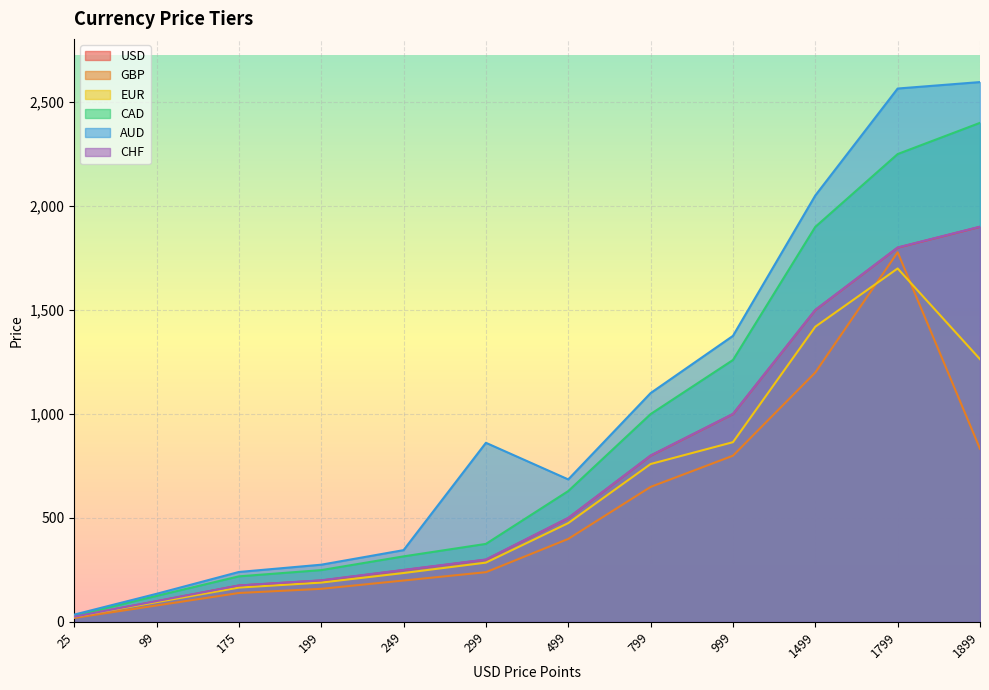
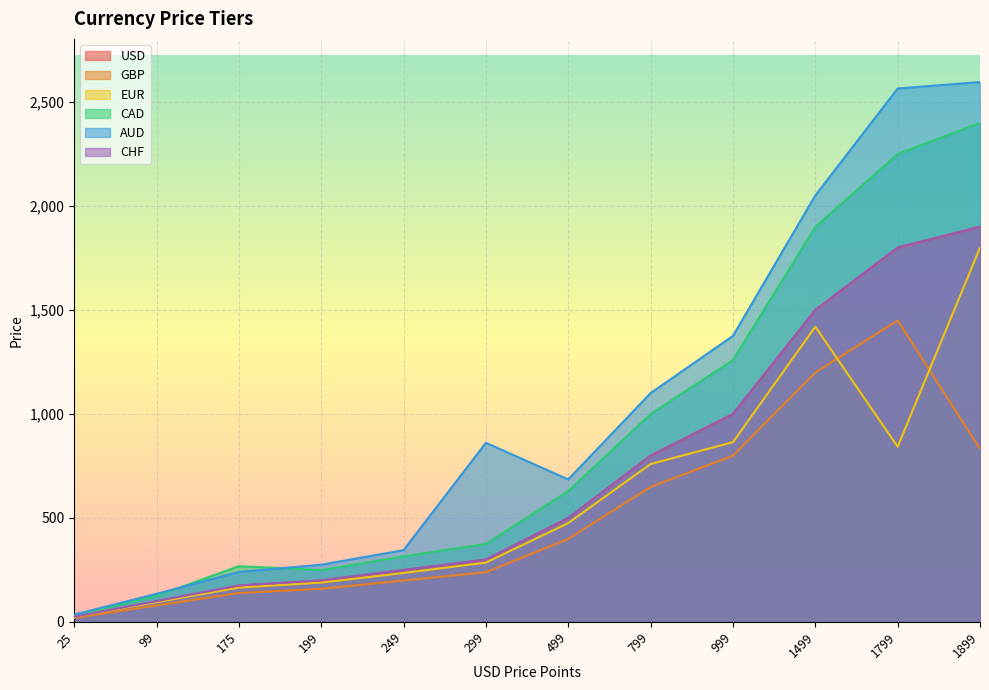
CAD, 175: 220 -> 270
GBP, 1799: 1,780 -> 1,450
EUR, 1799: 1,700 -> 840
EUR, 1899: 1,260 -> 1,800
